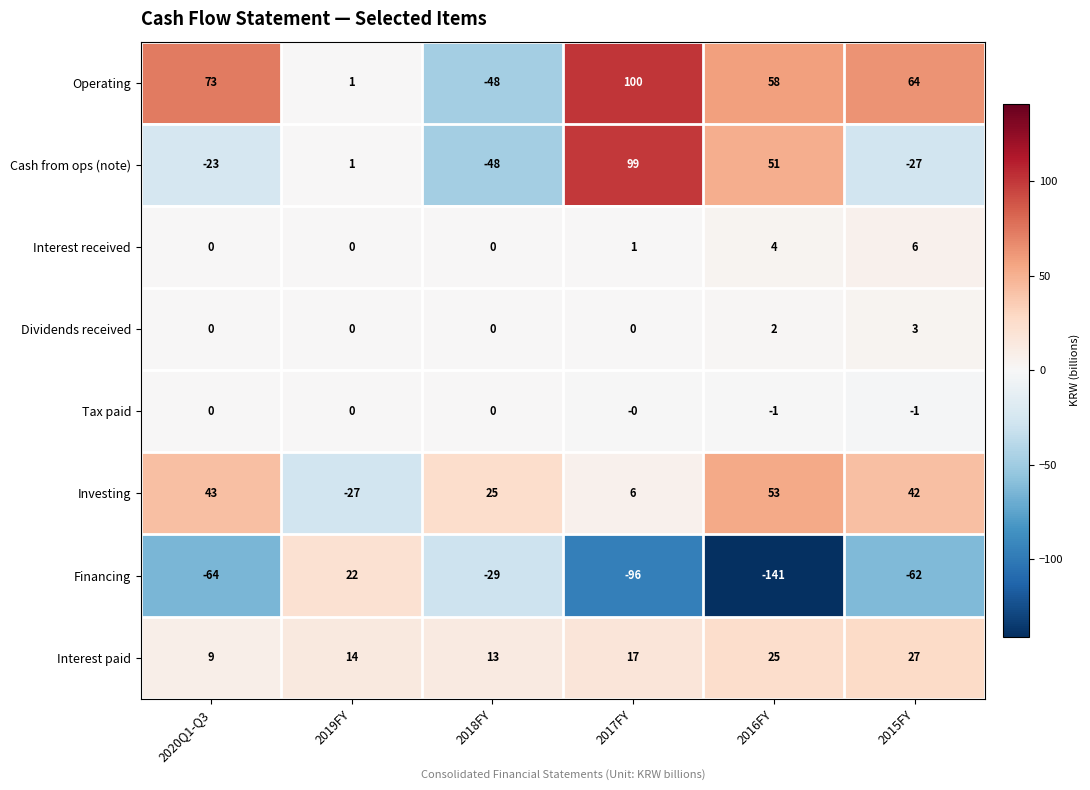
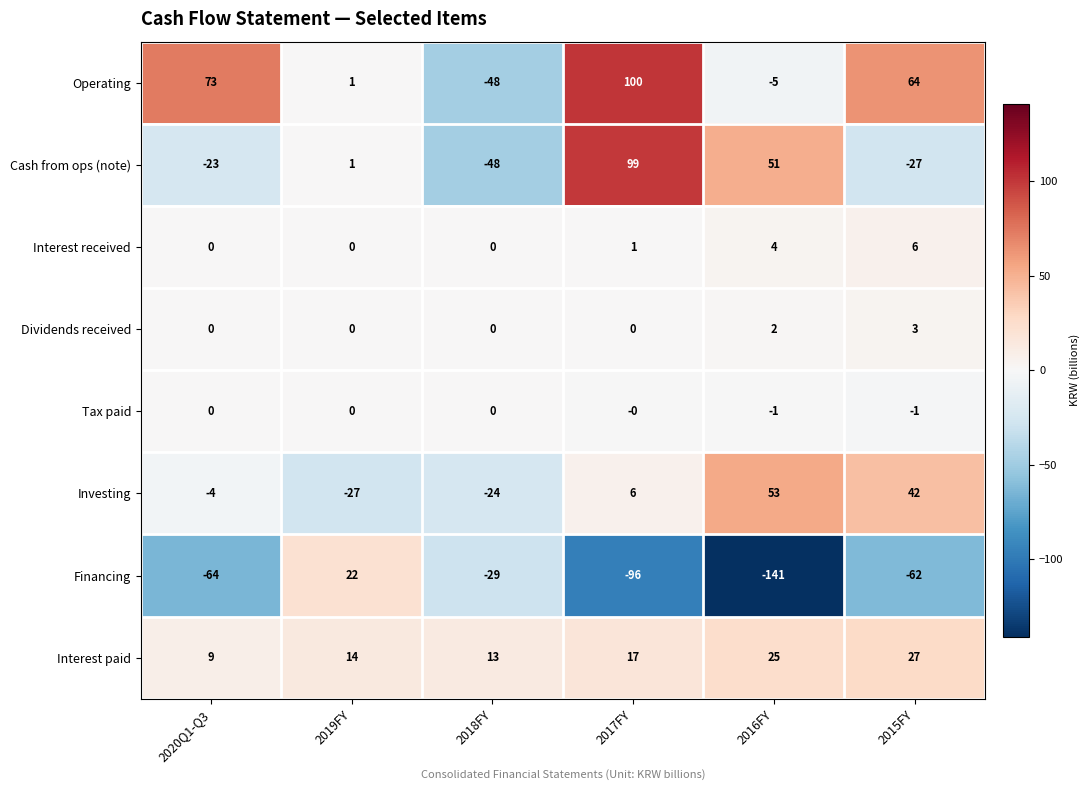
Operating, 2016FY: 58 -> -5
Investing, 2020Q1-Q3: 43 -> -4
Investing, 2018FY: 25 -> -24
